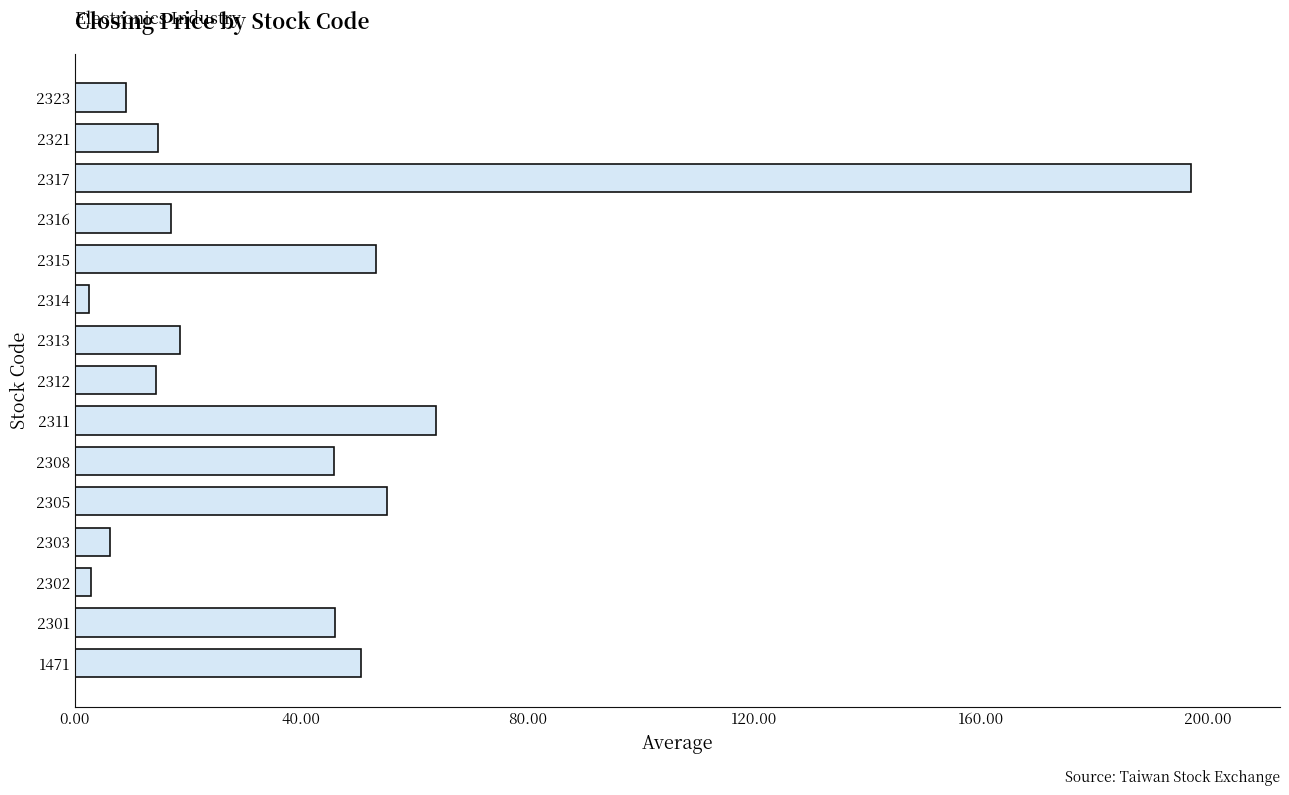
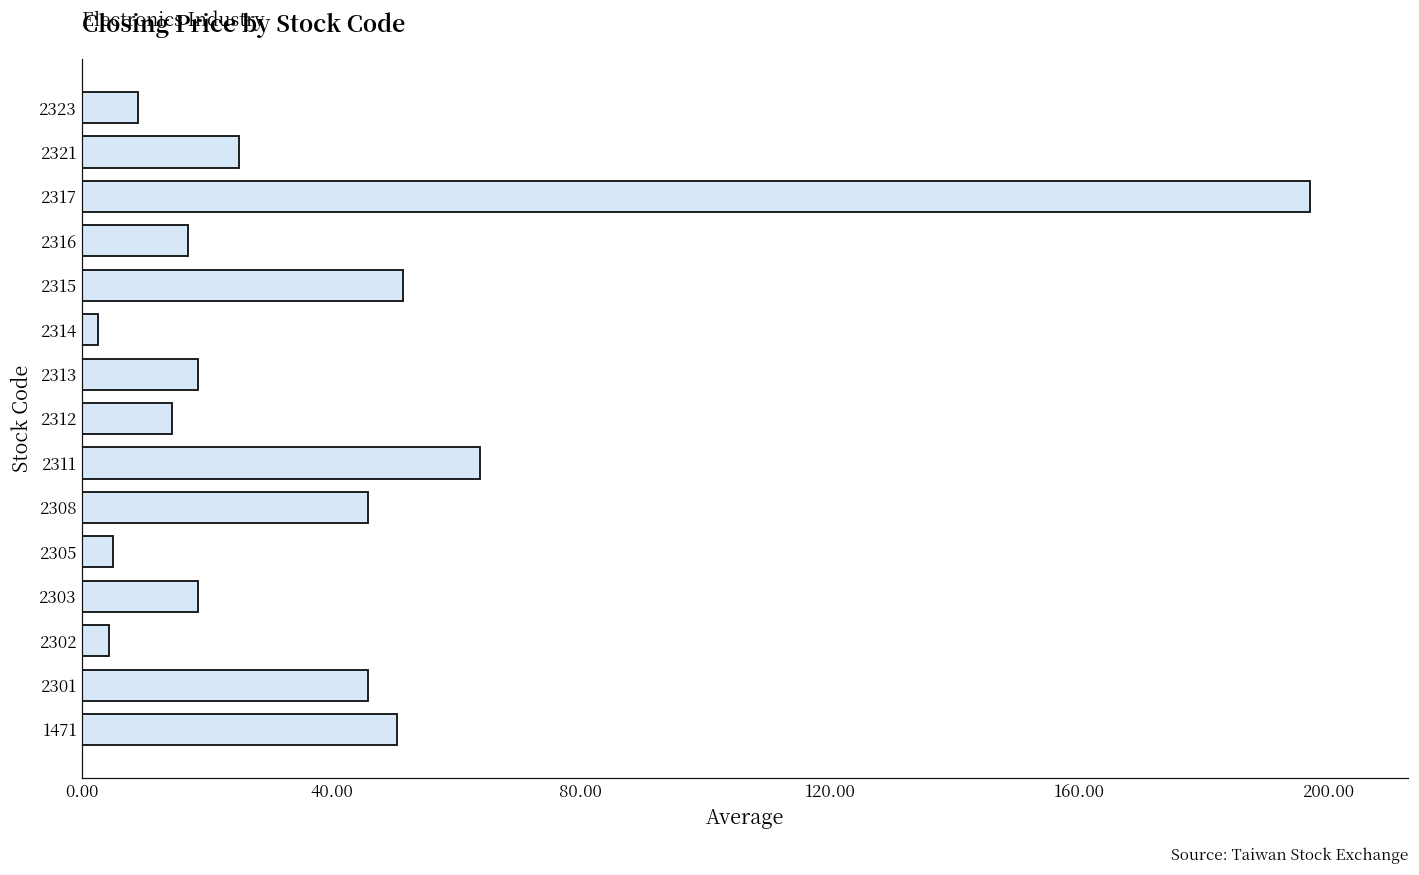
2321: 15 -> 25
2315: 53 -> 51
2305: 55 -> 5
2303: 6 -> 19
2302: 3 -> 4
